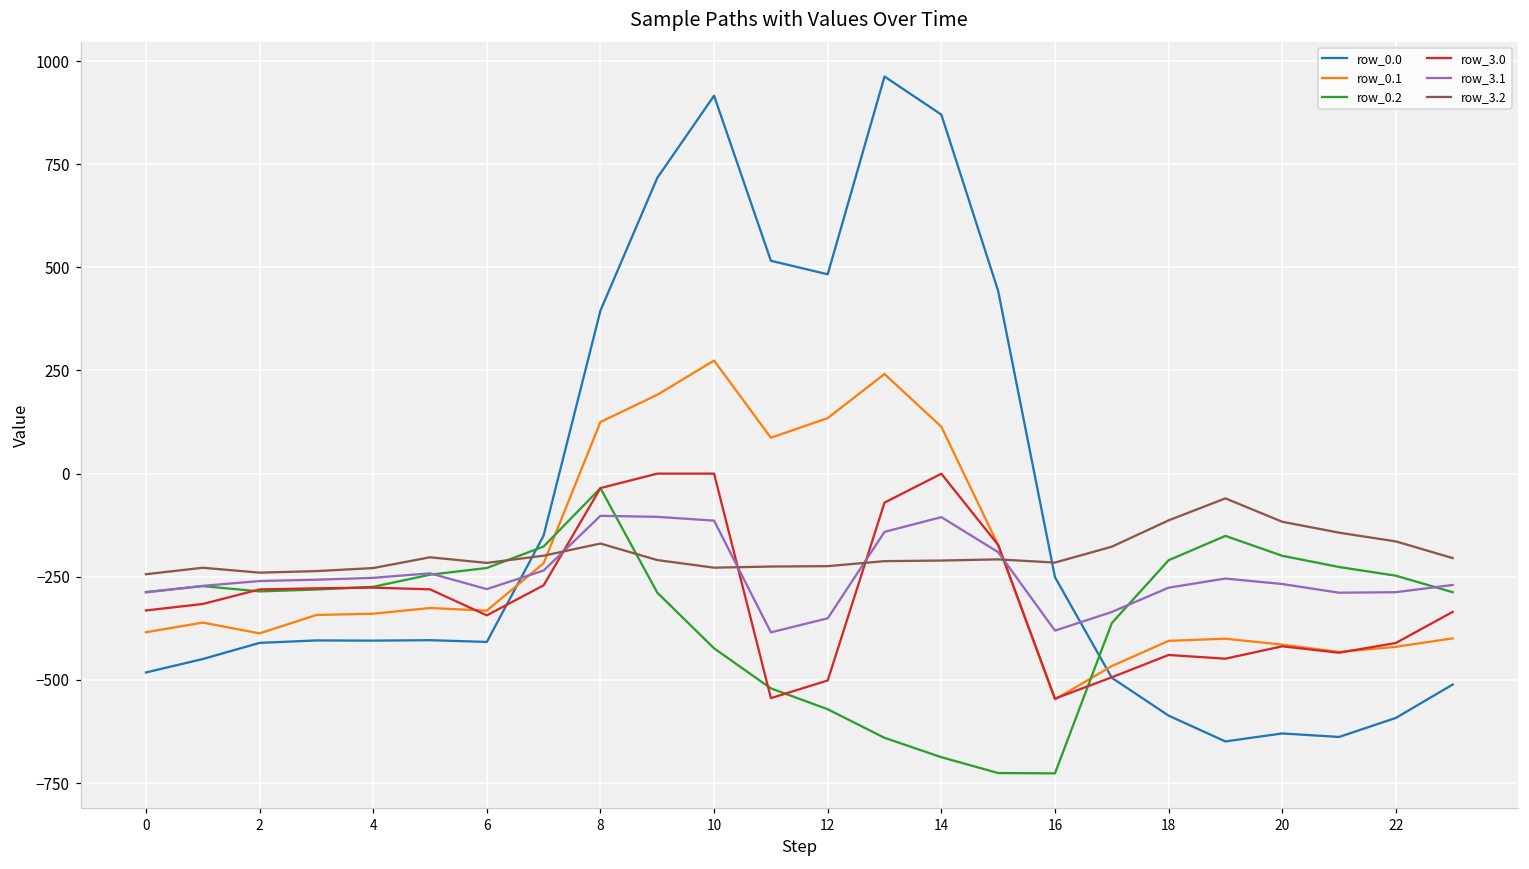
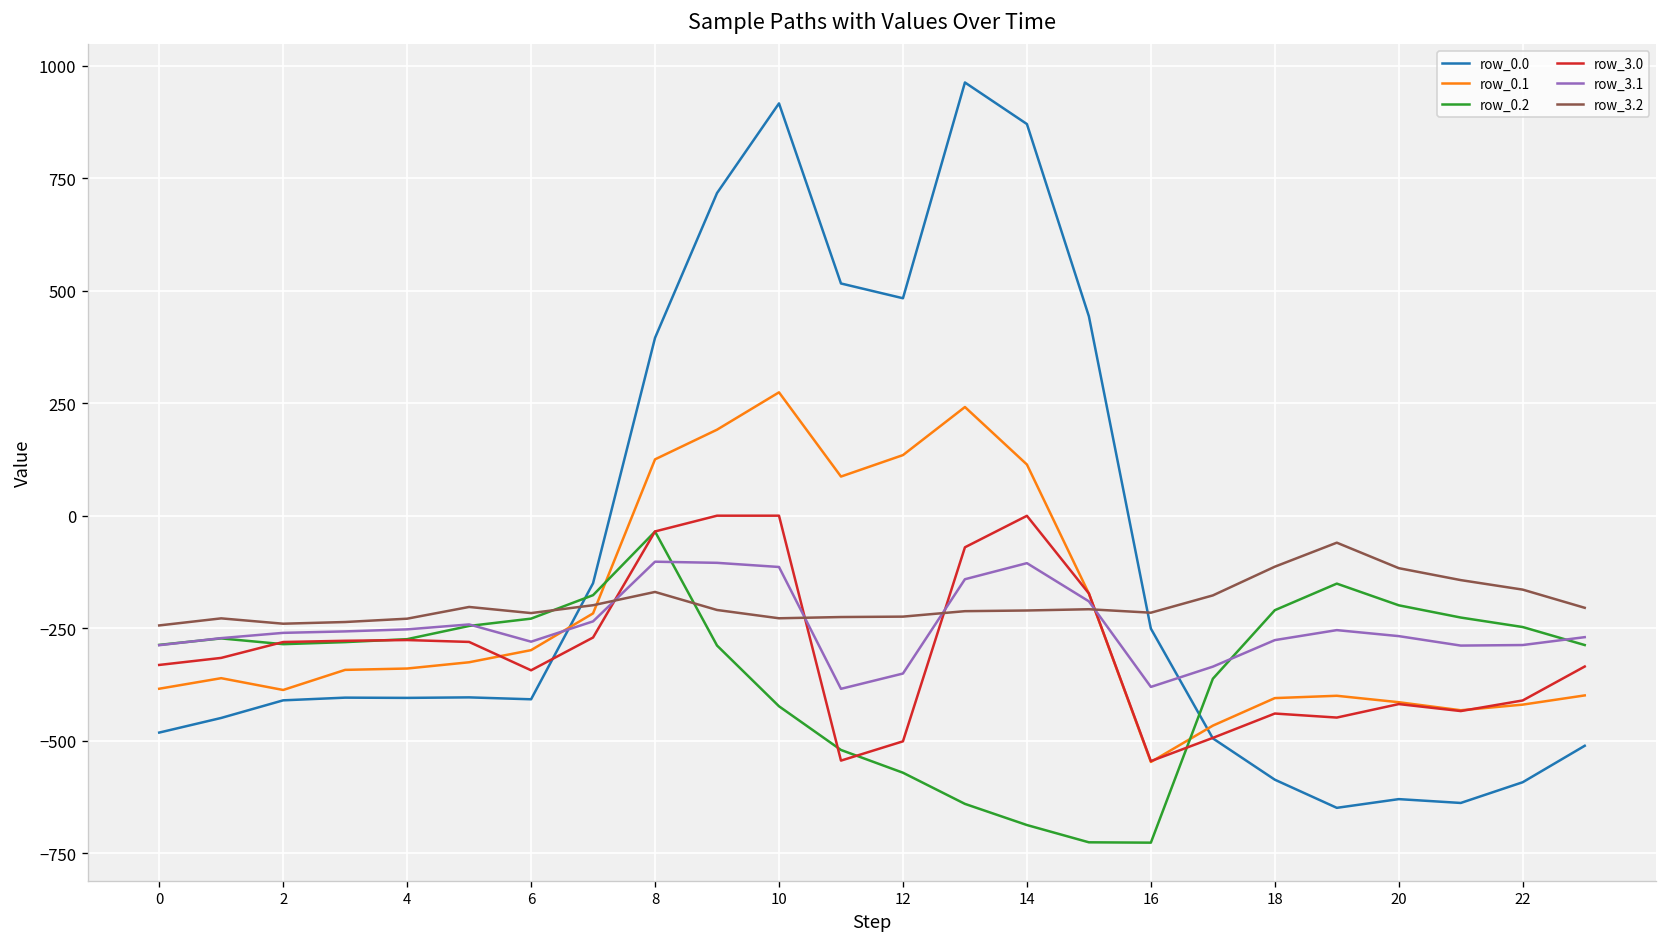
row_0.1, 6: -330 -> -300
